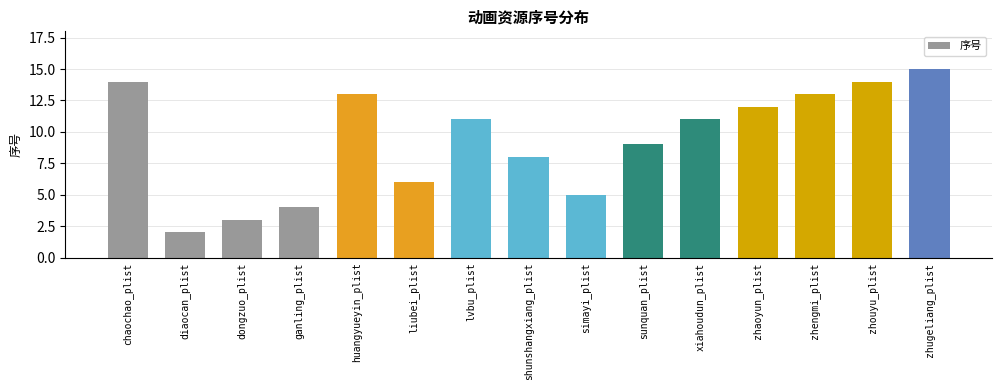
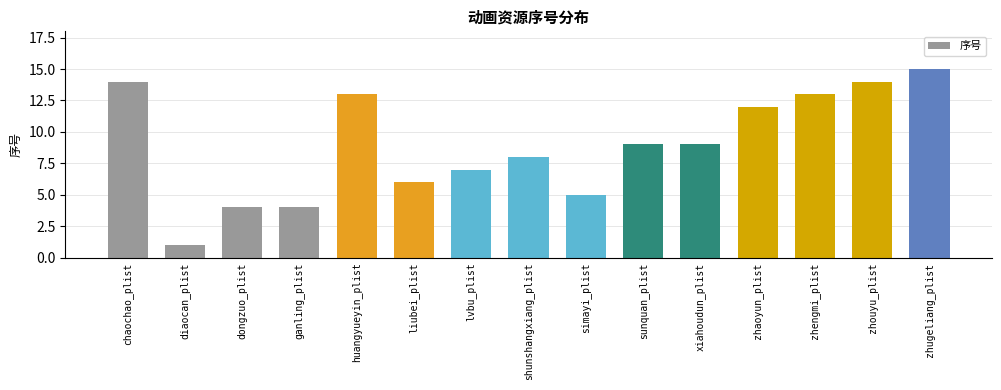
diaocan_plist: 2 -> 1
dongzuo_plist: 3 -> 4
lvbu_plist: 11 -> 7
xiahoudun_plist: 11 -> 9
